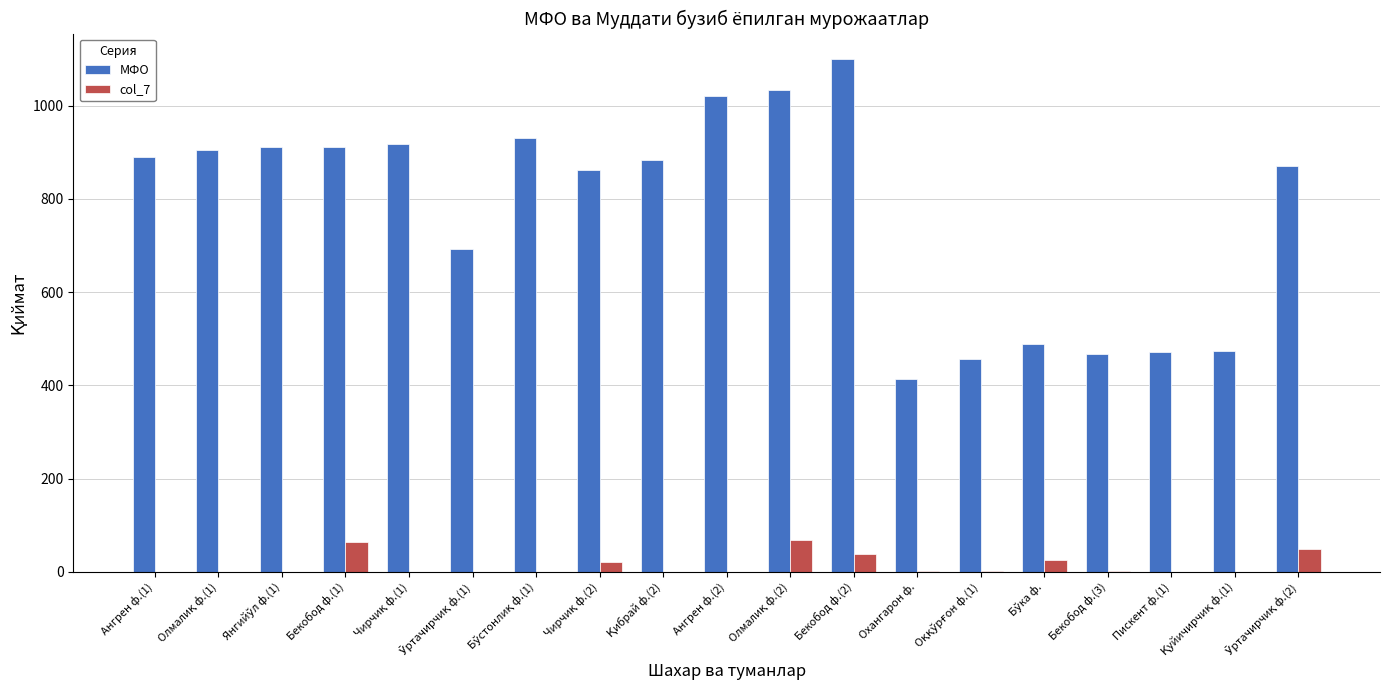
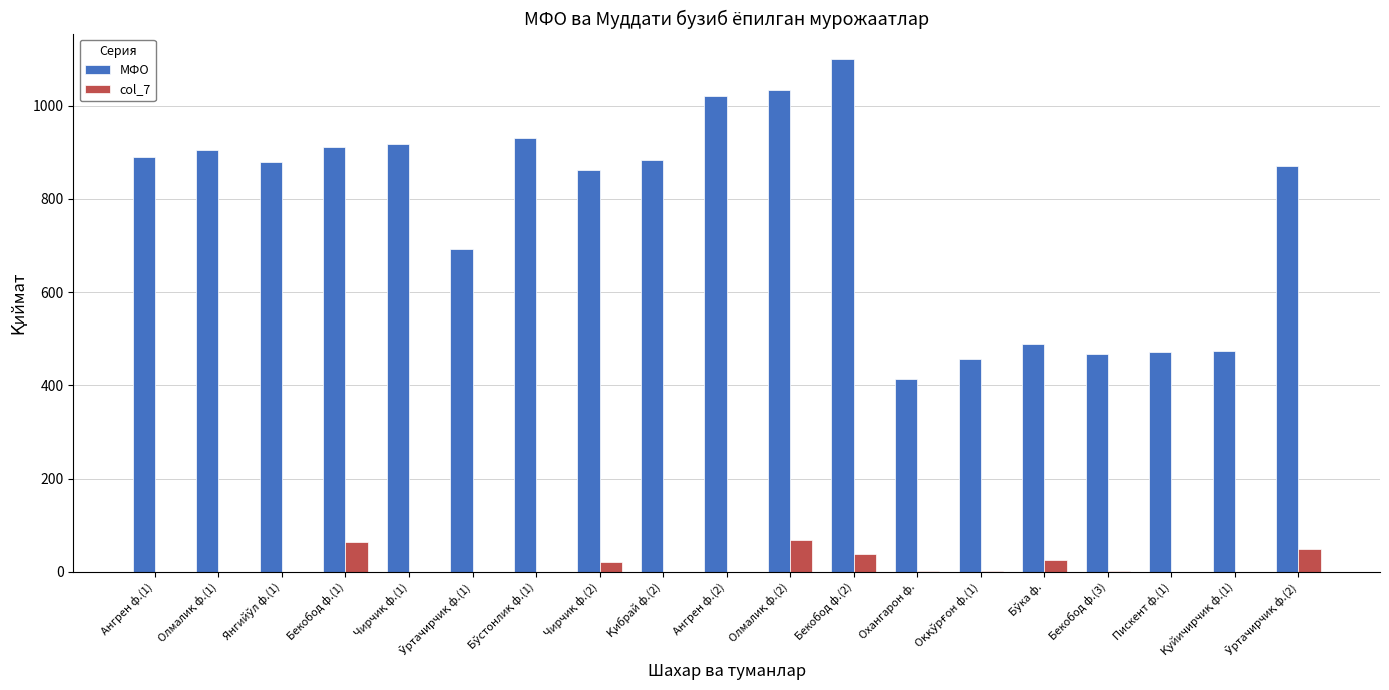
МФО, Янгийўл ф.(1): 910 -> 880
